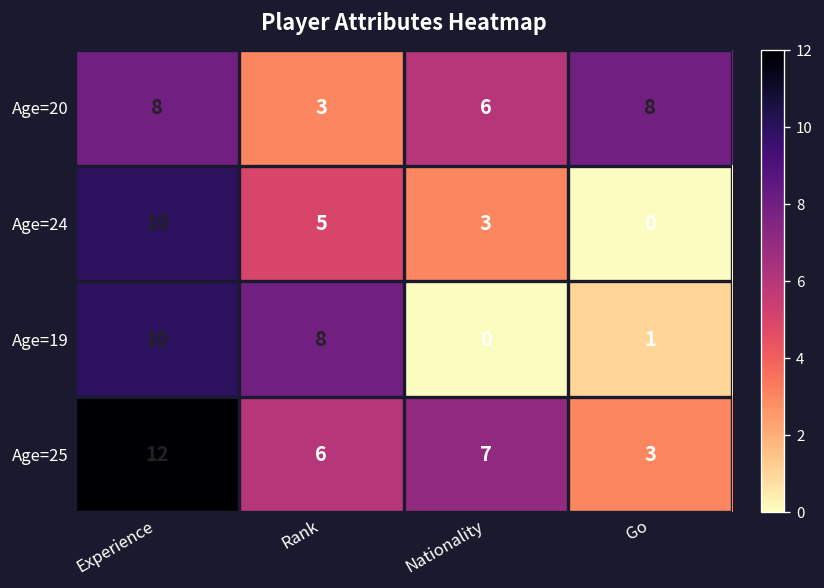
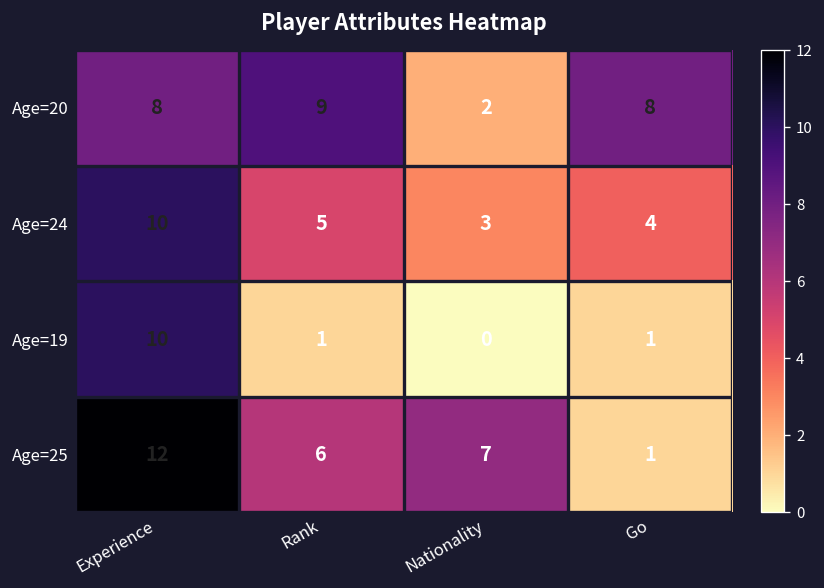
Age=20, Rank: 3 -> 9
Age=20, Nationality: 6 -> 2
Age=24, Go: 0 -> 4
Age=19, Rank: 8 -> 1
Age=25, Go: 3 -> 1
